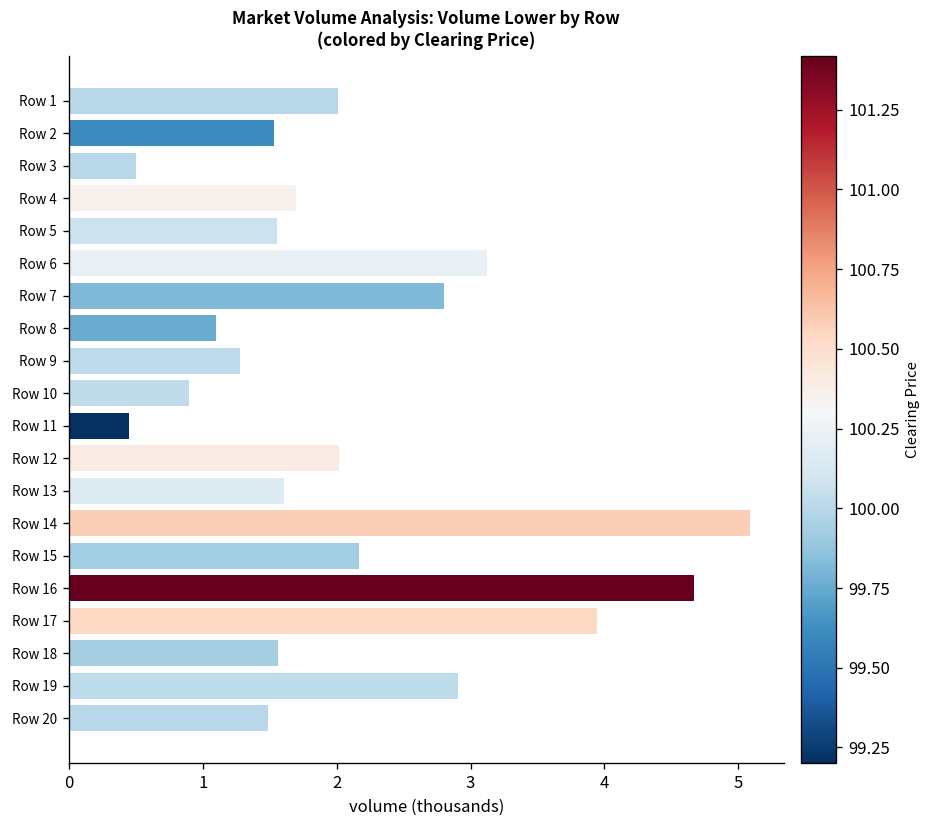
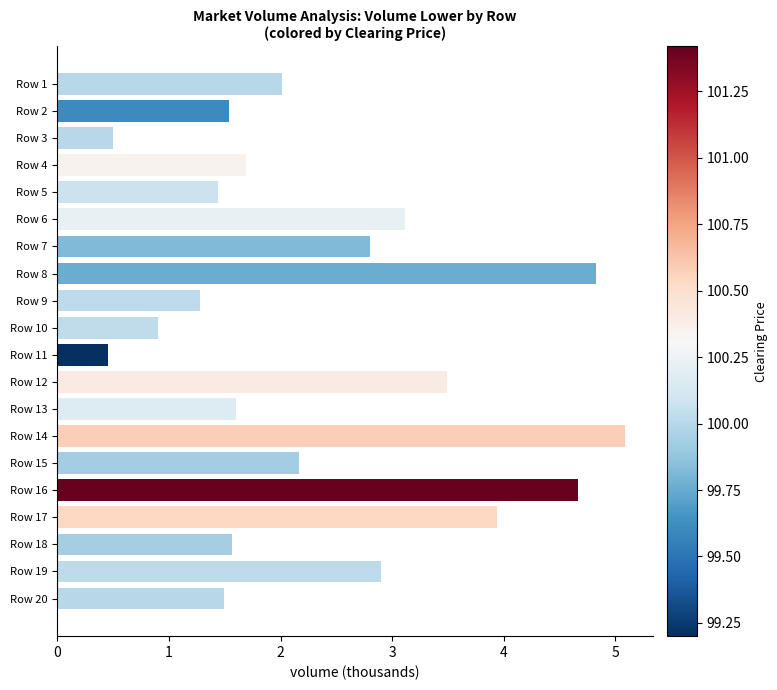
Row 5: 1.56 -> 1.44
Row 8: 1.10 -> 4.83
Row 12: 2.02 -> 3.49
